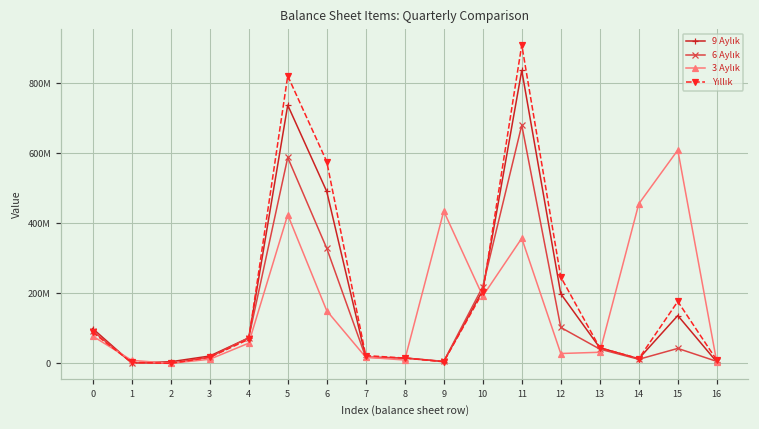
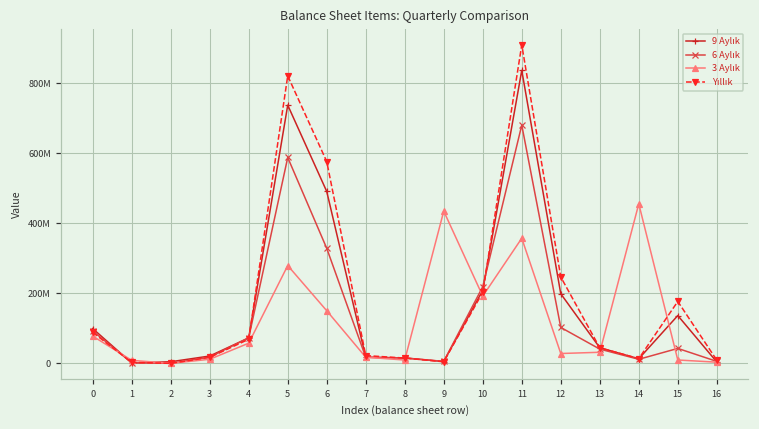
3 Aylık, 5: 420000000 -> 280000000
3 Aylık, 15: 610000000 -> 10000000
